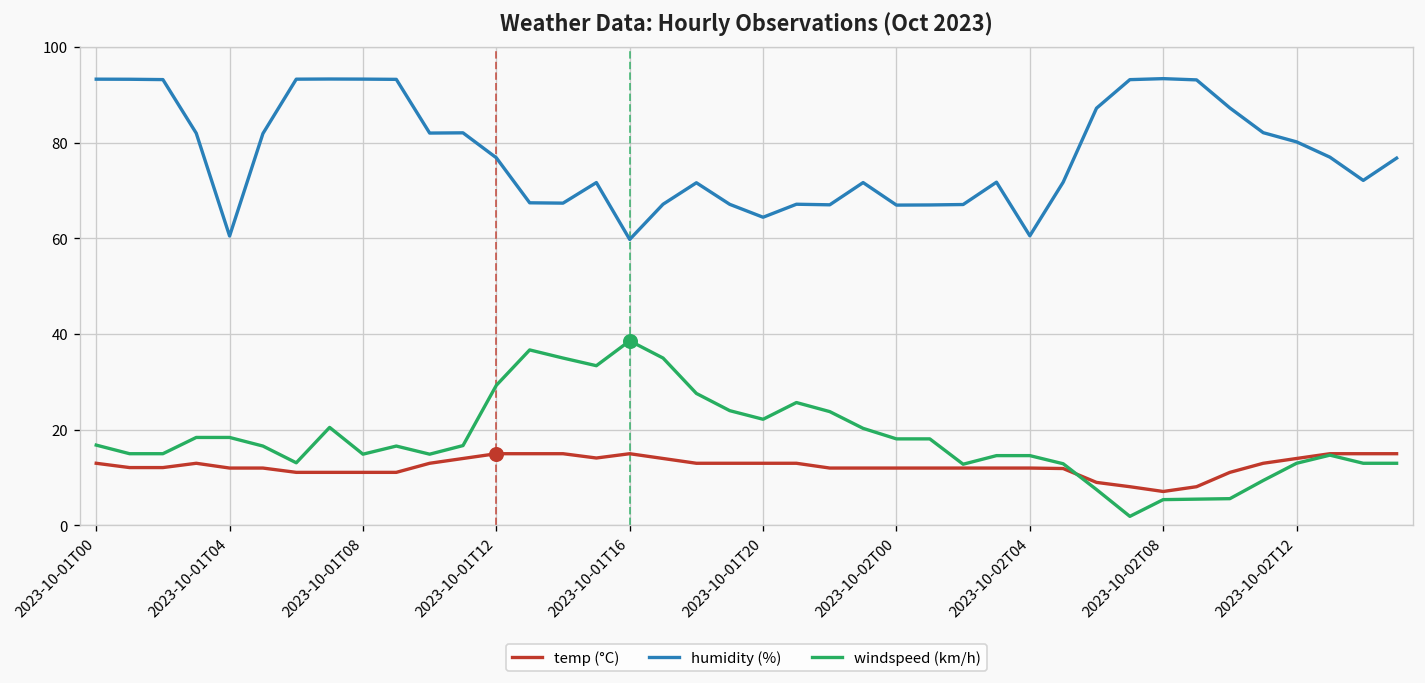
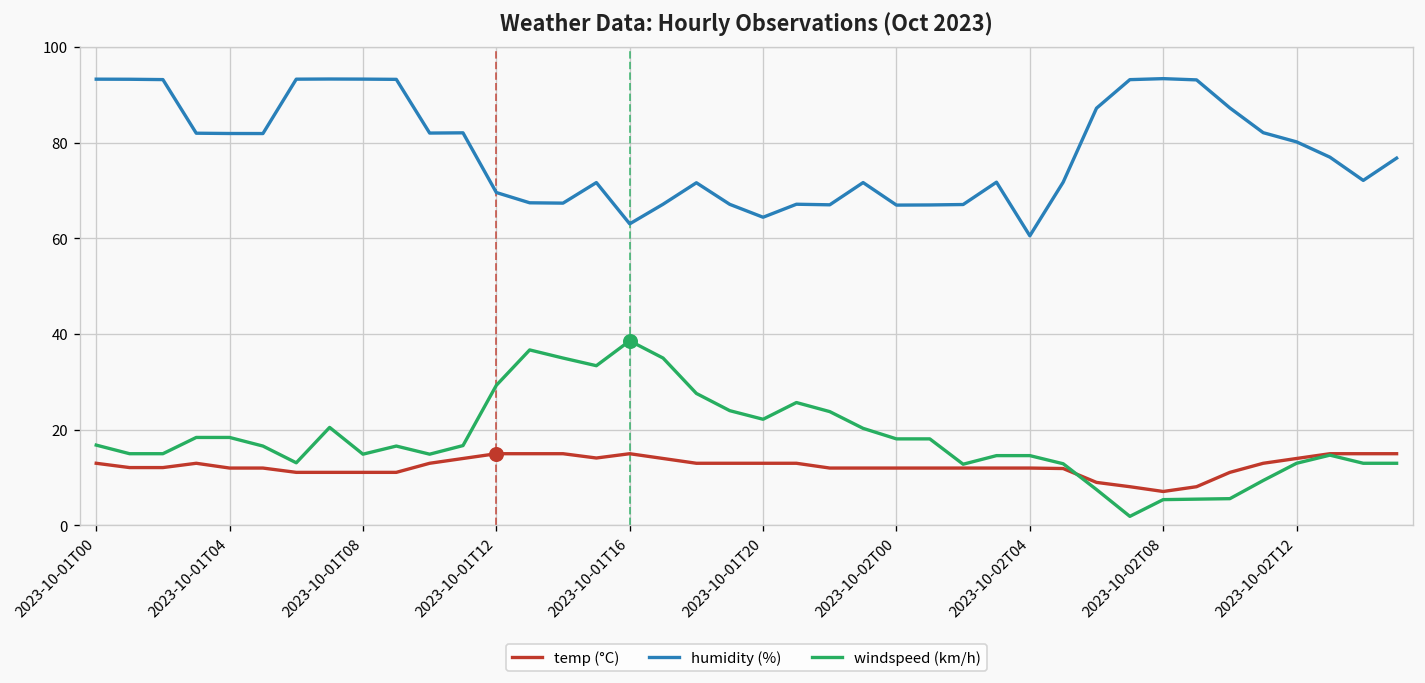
humidity (%), 2023-10-01T04: 61 -> 82
humidity (%), 2023-10-01T12: 77 -> 70
humidity (%), 2023-10-01T16: 60 -> 63
